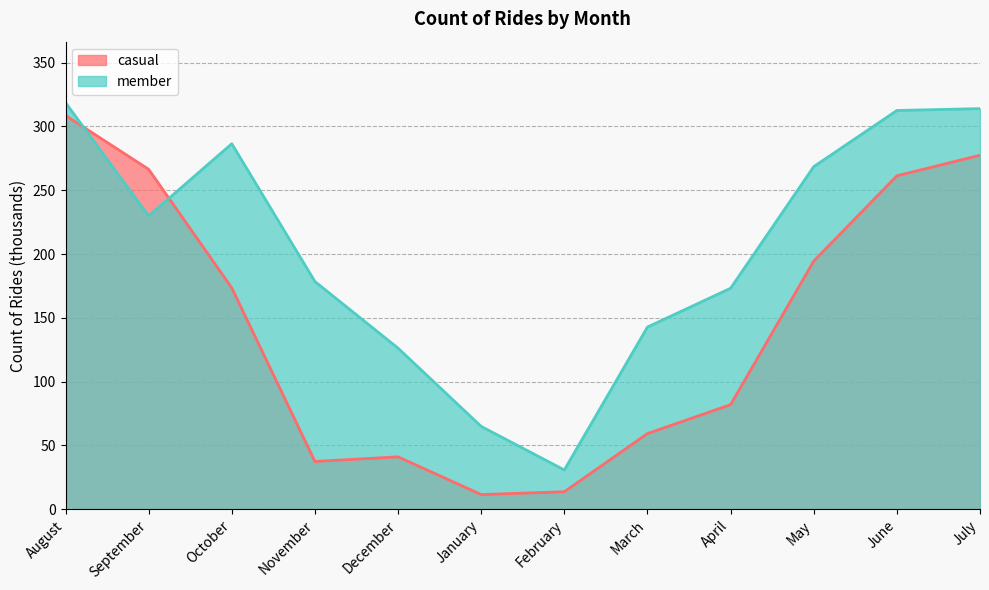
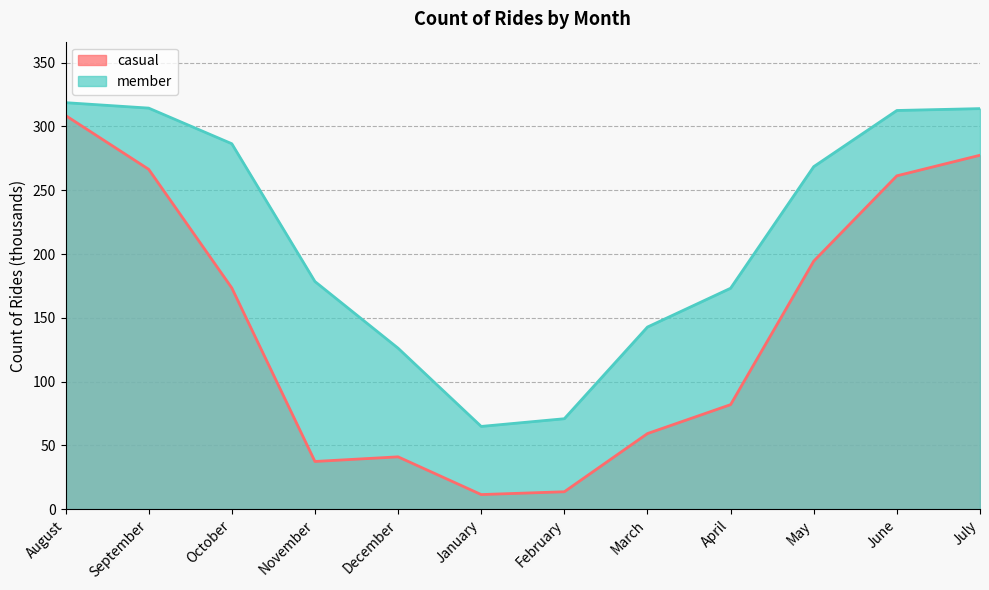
member, September: 230 -> 314
member, February: 31 -> 71
